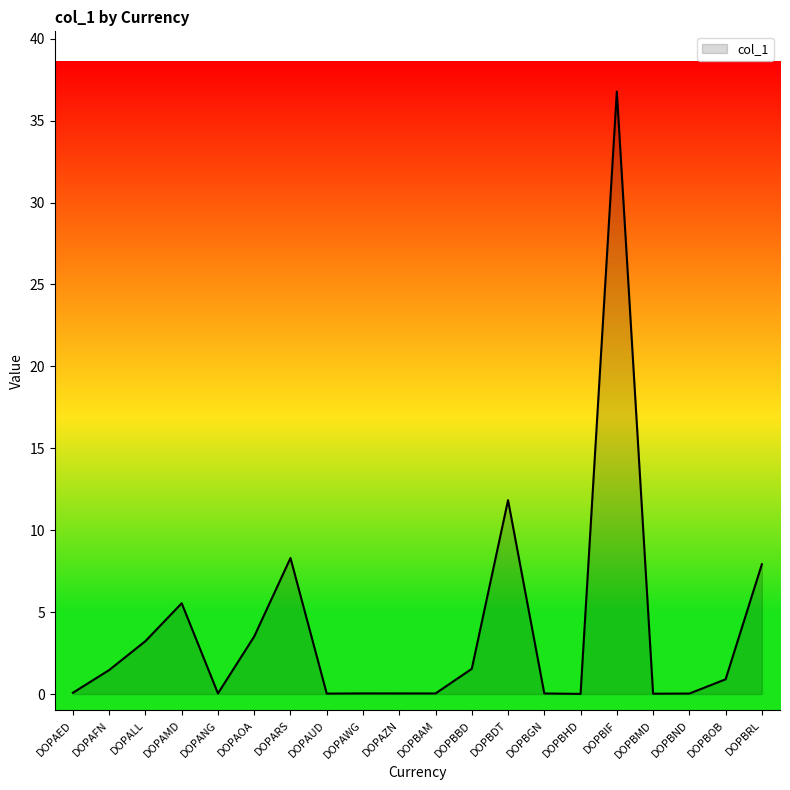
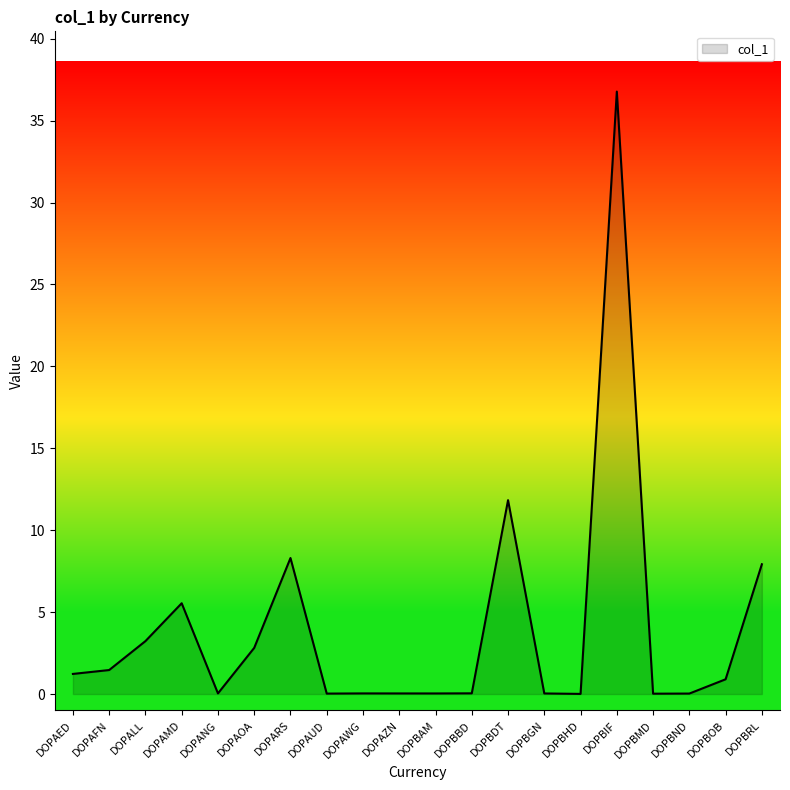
DOPAED: 0.1 -> 1.2
DOPAOA: 3.5 -> 2.8
DOPBBD: 1.5 -> 0.0
